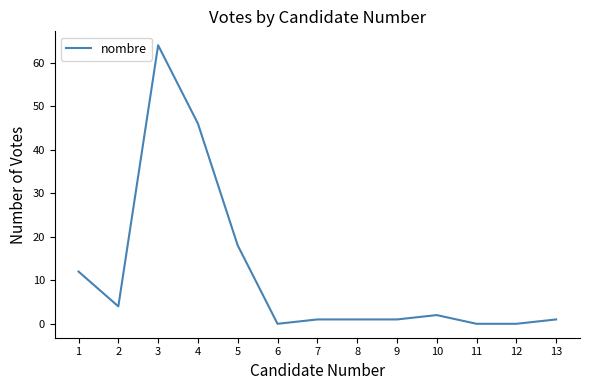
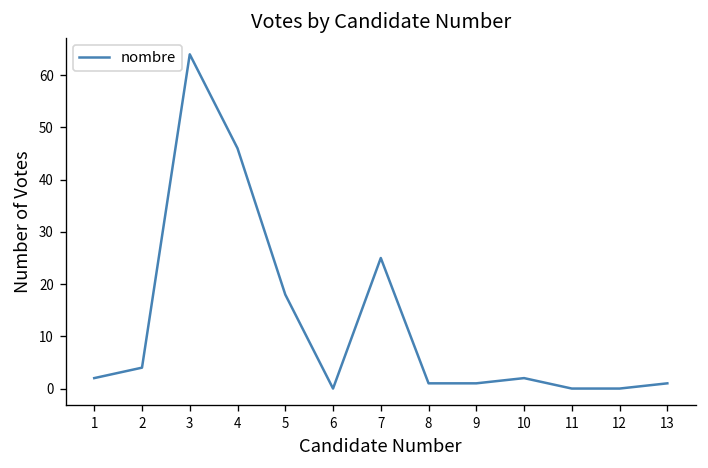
1: 12 -> 2
7: 1 -> 25
